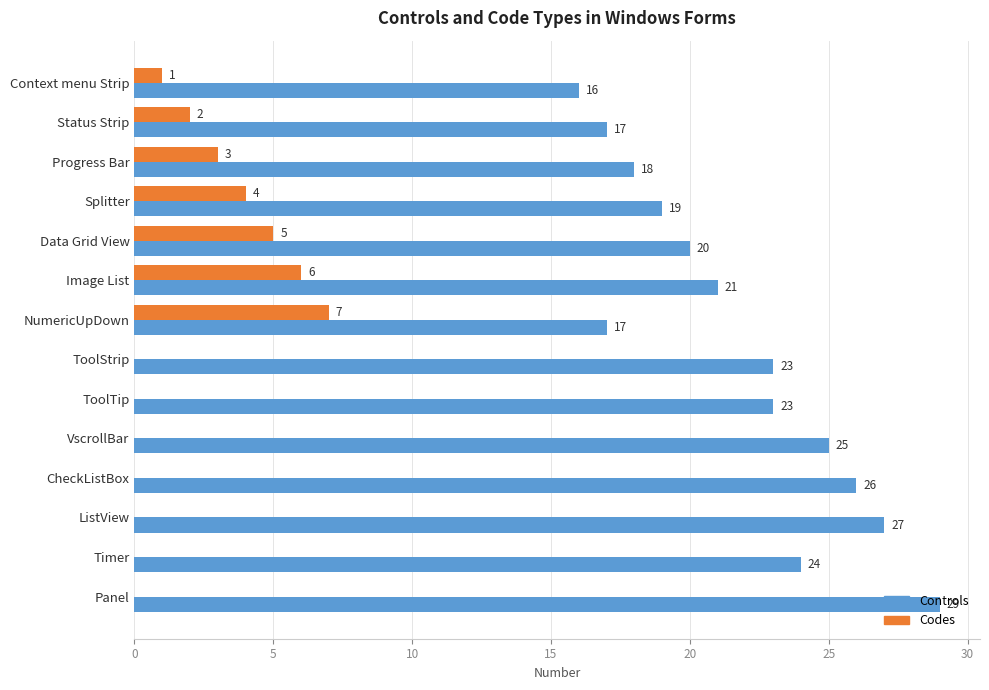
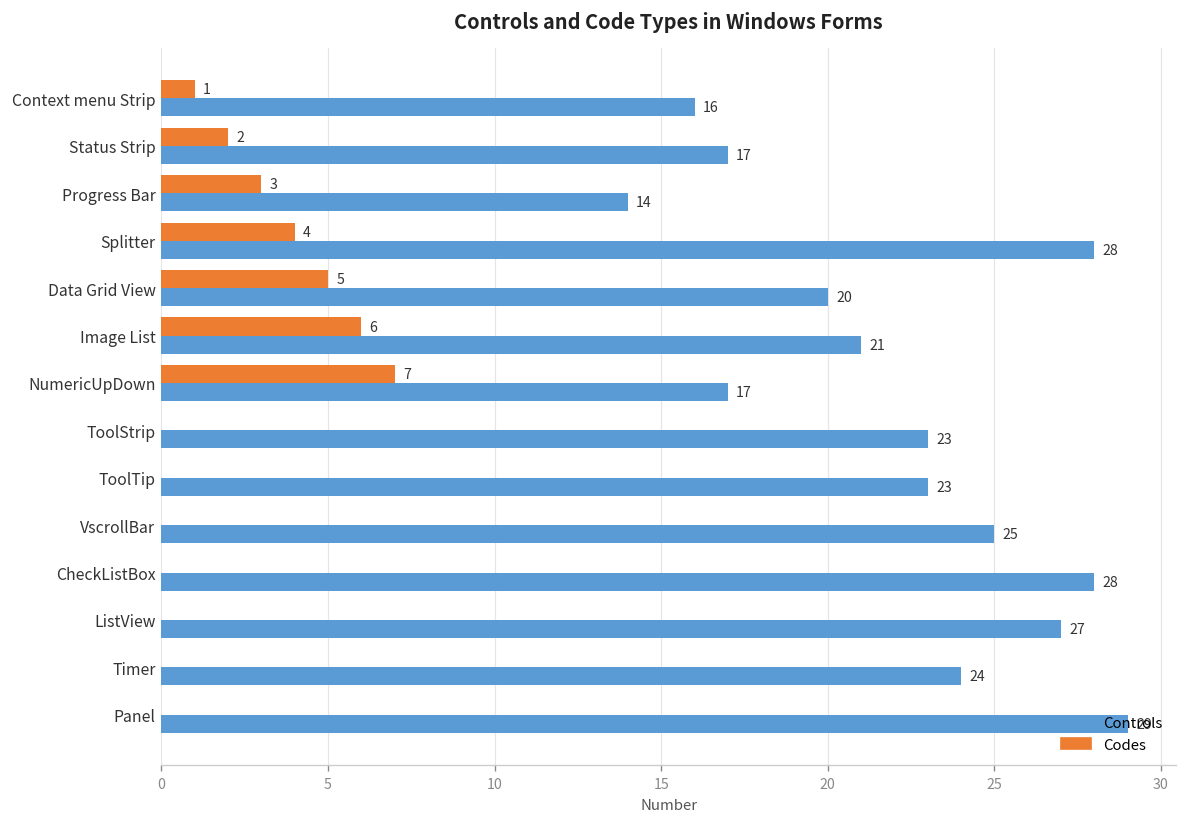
Controls, Progress Bar: 18 -> 14
Controls, Splitter: 19 -> 28
Controls, CheckListBox: 26 -> 28
